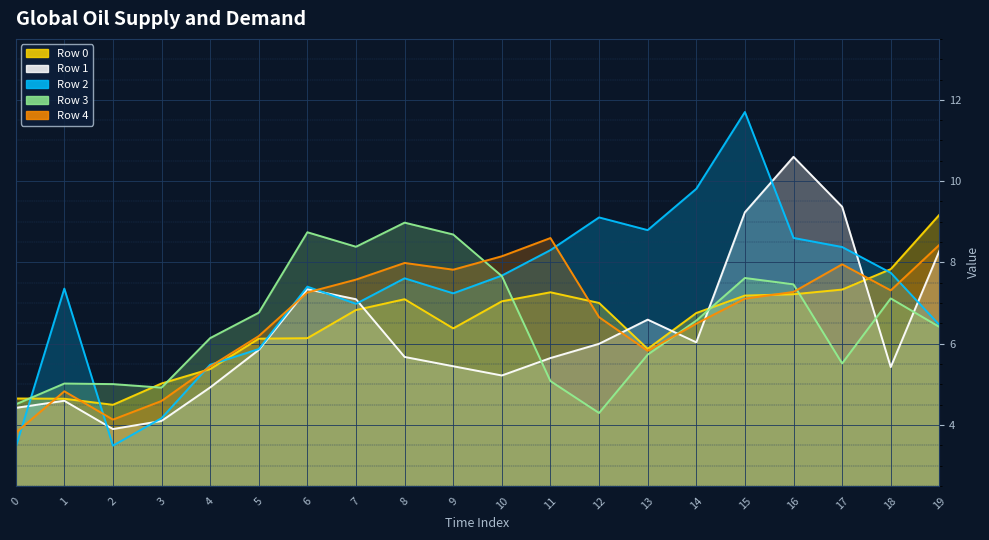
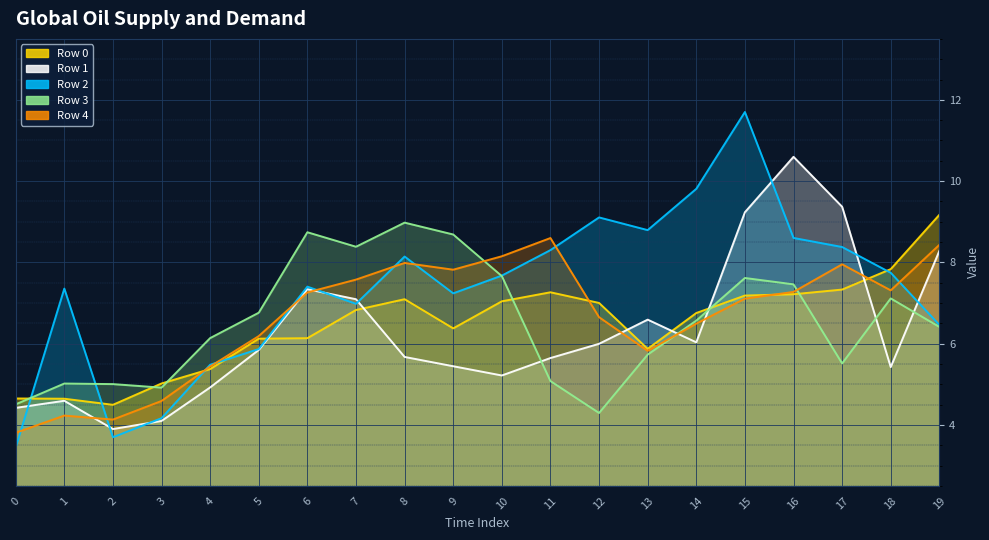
Row 4, 1: 4.8 -> 4.2
Row 2, 2: 3.5 -> 3.7
Row 2, 8: 7.6 -> 8.1
